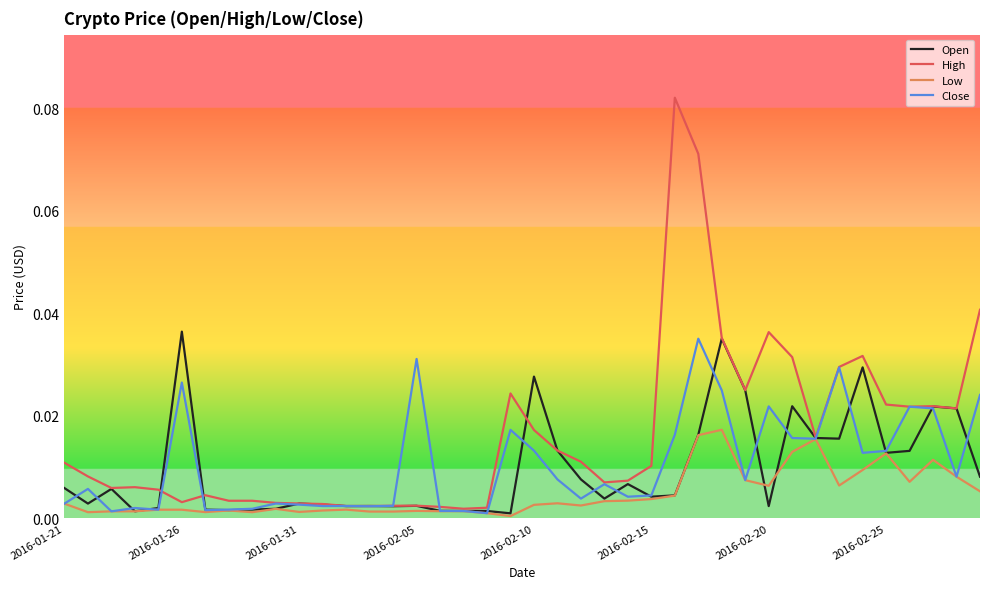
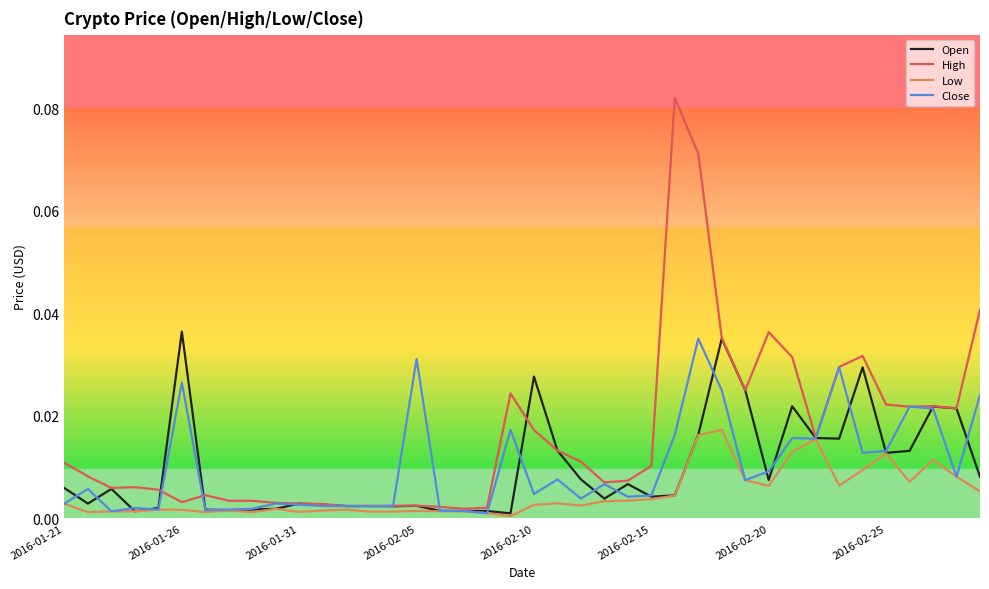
Close, 2016-02-10: 0.013 -> 0.005
Open, 2016-02-20: 0.002 -> 0.007
Close, 2016-02-20: 0.022 -> 0.009
